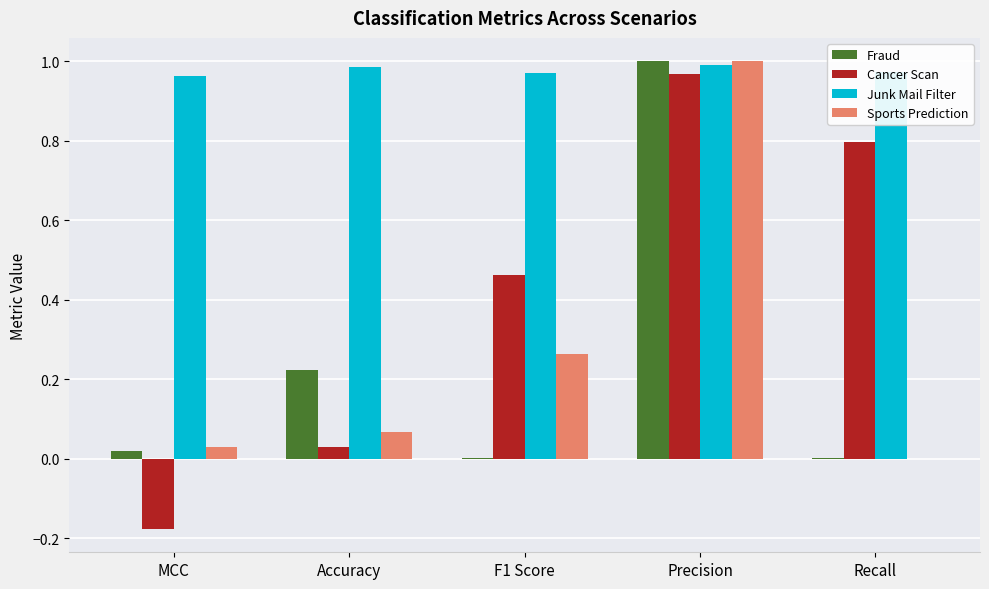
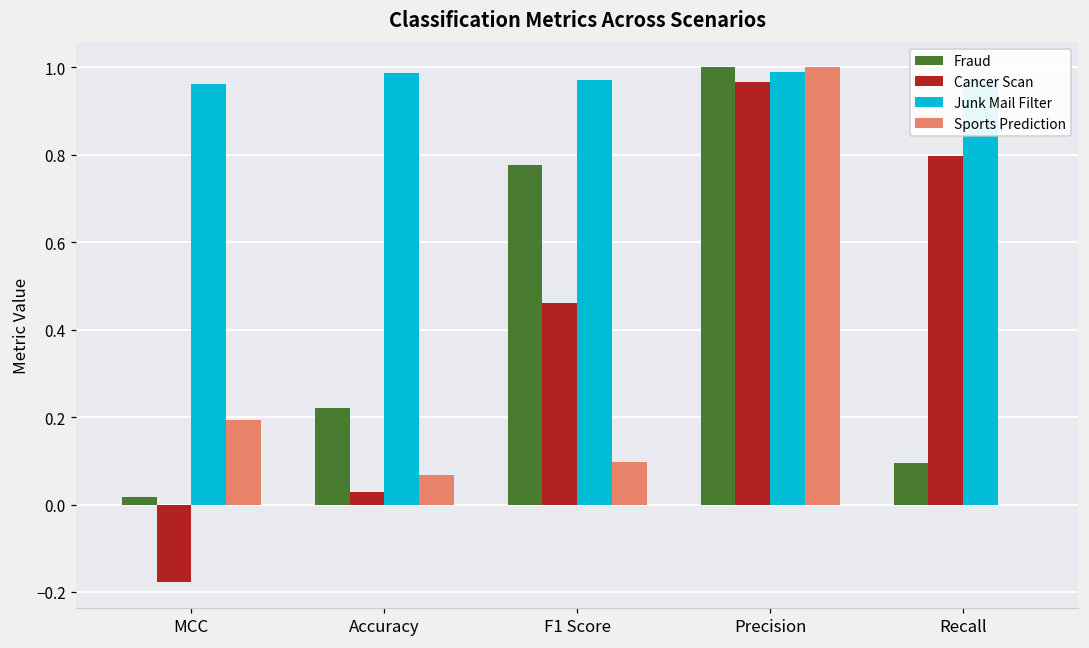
Sports Prediction, MCC: 0.03 -> 0.19
Fraud, F1 Score: 0.00 -> 0.78
Sports Prediction, F1 Score: 0.26 -> 0.10
Fraud, Recall: 0.00 -> 0.10
